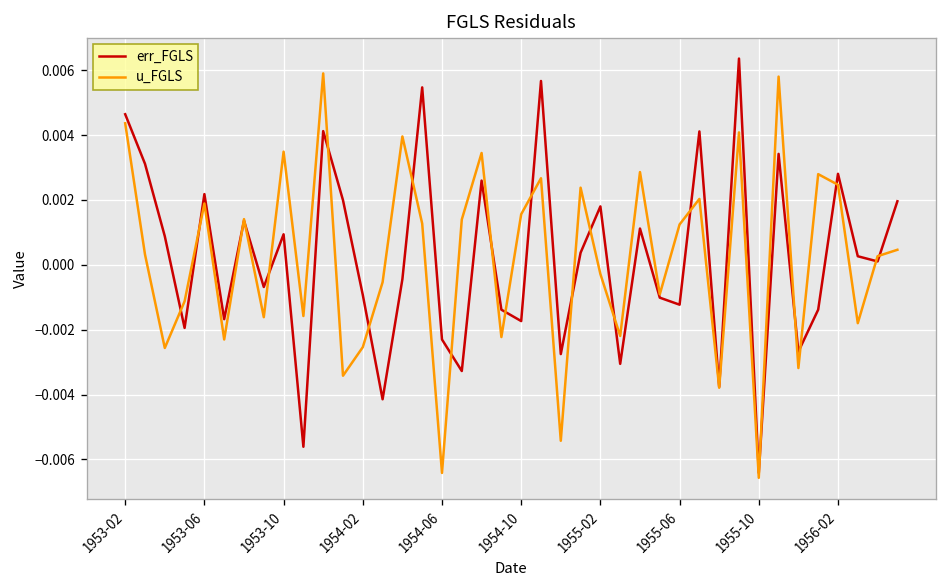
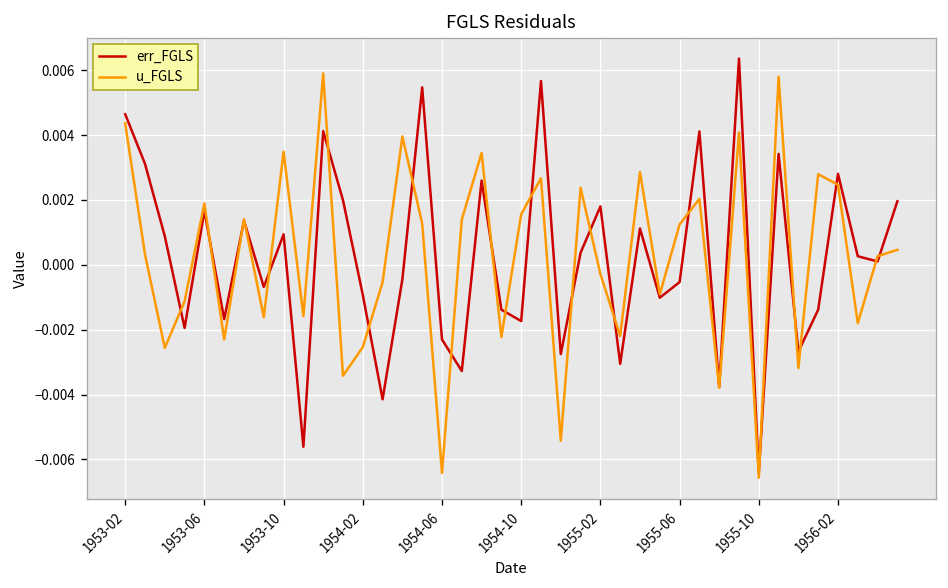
err_FGLS, 1953-06: 0.0022 -> 0.0017
err_FGLS, 1955-06: -0.0012 -> -0.0005
